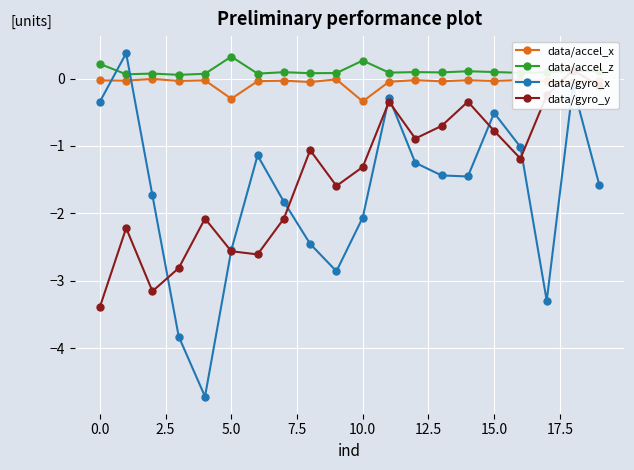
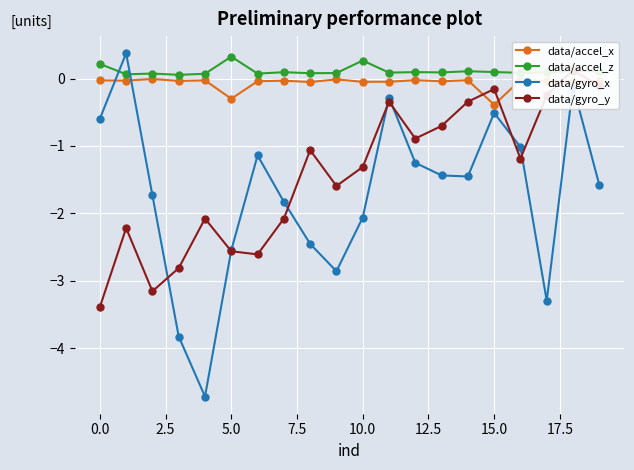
data/gyro_x, 0.0: -0.3 -> -0.6
data/accel_x, 10.0: -0.3 -> 0.0
data/accel_x, 15.0: 0.0 -> -0.4
data/gyro_y, 15.0: -0.8 -> -0.2
